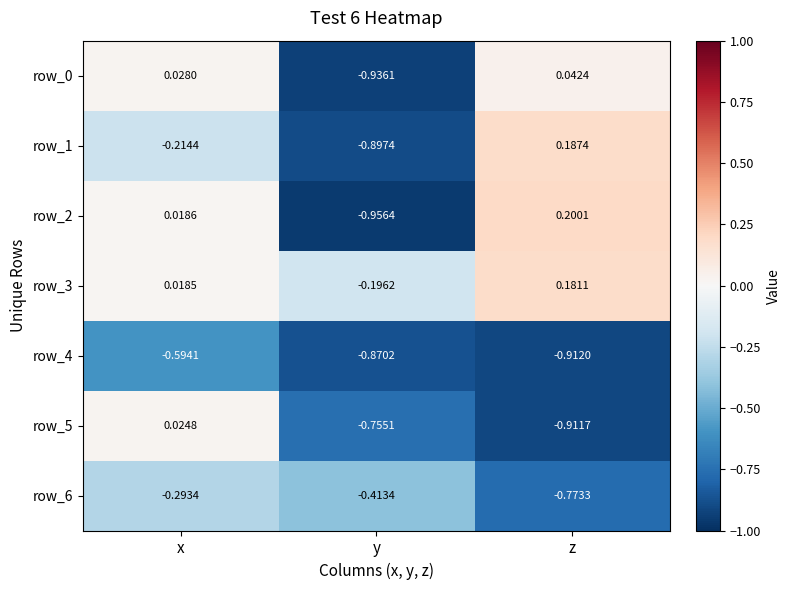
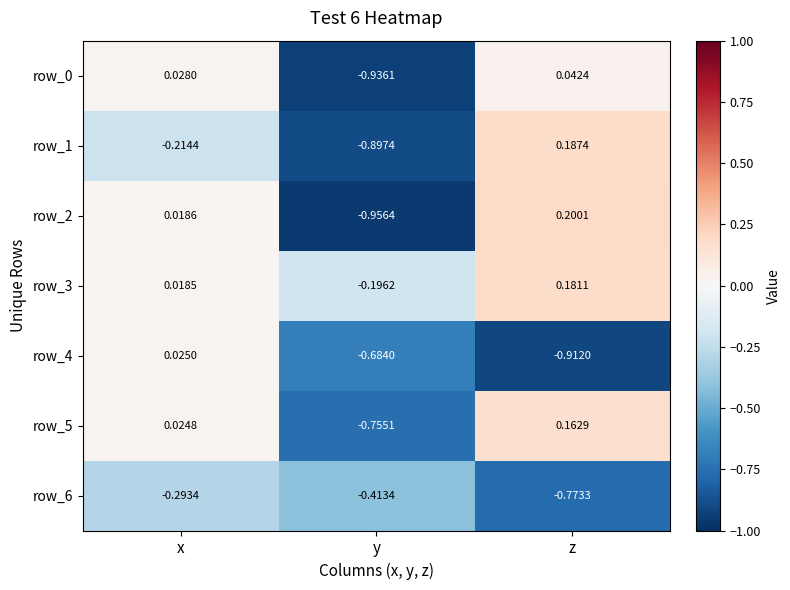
row_4, x: -0.5941 -> 0.0250
row_4, y: -0.8702 -> -0.6840
row_5, z: -0.9117 -> 0.1629
